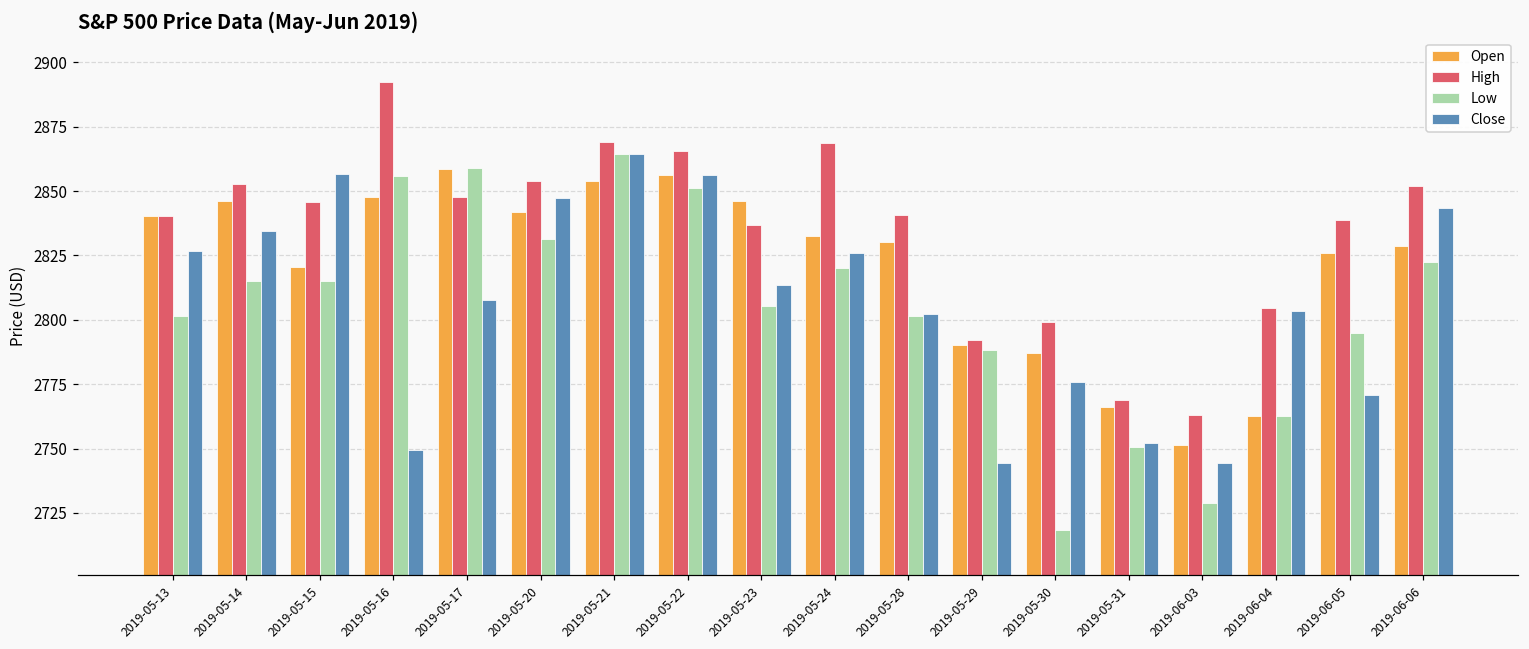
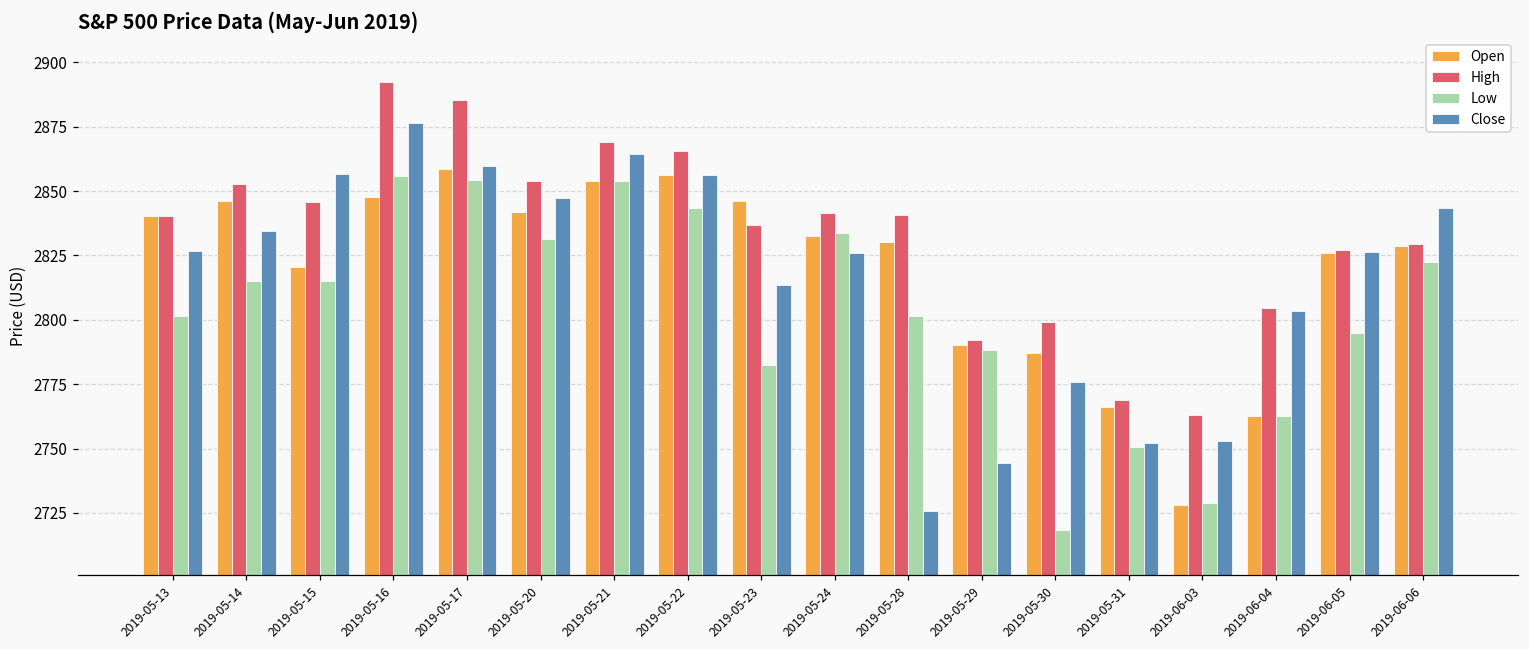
Close, 2019-05-16: 2749 -> 2876
High, 2019-05-17: 2848 -> 2885
Low, 2019-05-17: 2859 -> 2854
Close, 2019-05-17: 2808 -> 2860
Low, 2019-05-21: 2864 -> 2854
Low, 2019-05-22: 2851 -> 2844
Low, 2019-05-23: 2805 -> 2783
High, 2019-05-24: 2869 -> 2841
Low, 2019-05-24: 2820 -> 2834
Close, 2019-05-28: 2802 -> 2726
Open, 2019-06-03: 2752 -> 2728
Close, 2019-06-03: 2744 -> 2753
High, 2019-06-05: 2839 -> 2827
Close, 2019-06-05: 2771 -> 2826
High, 2019-06-06: 2852 -> 2829
